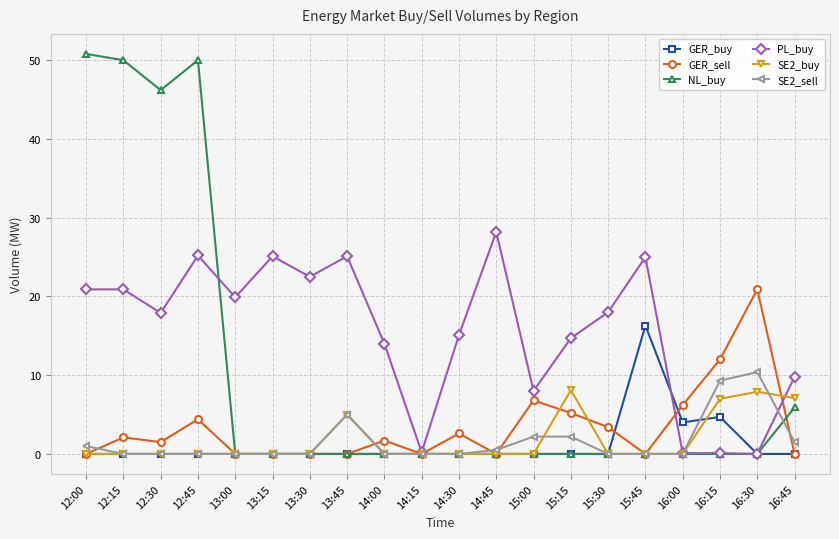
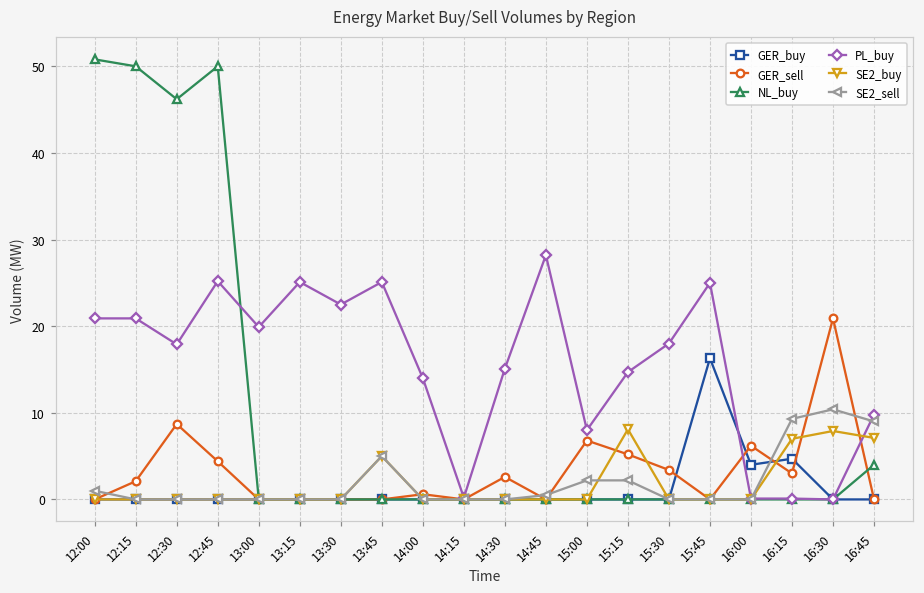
GER_sell, 12:30: 2 -> 9
GER_sell, 14:00: 2 -> 1
GER_sell, 16:15: 12 -> 3
NL_buy, 16:45: 6 -> 4
SE2_sell, 16:45: 2 -> 9
